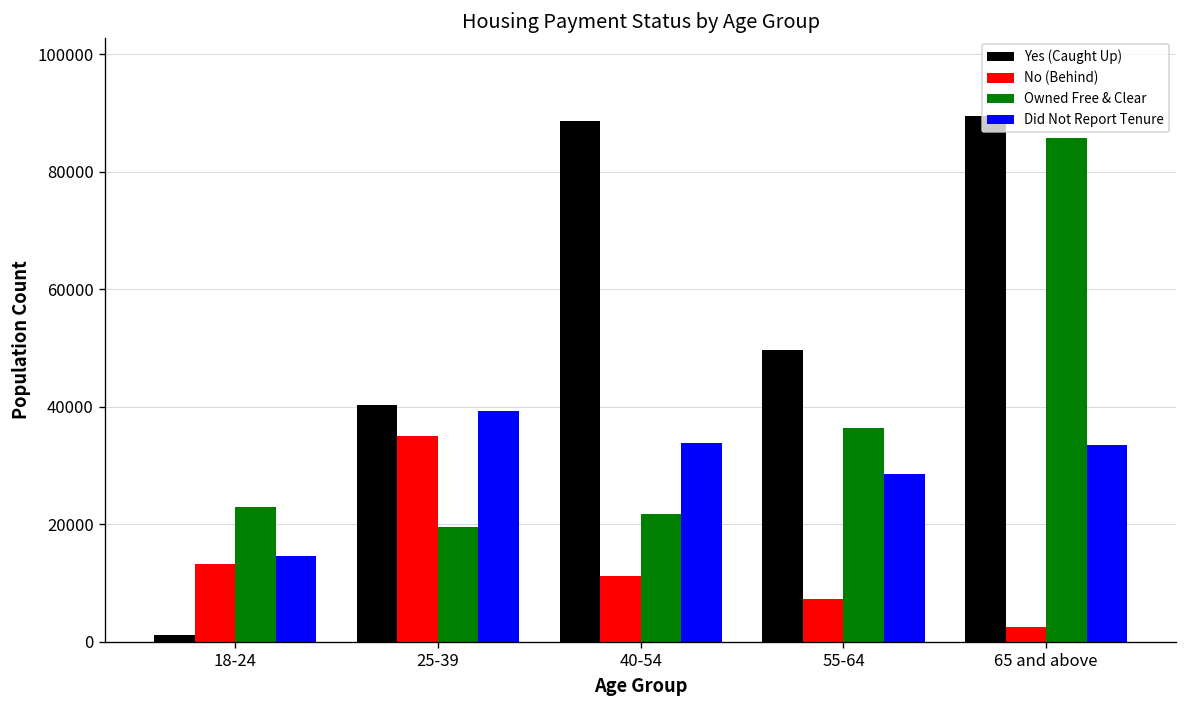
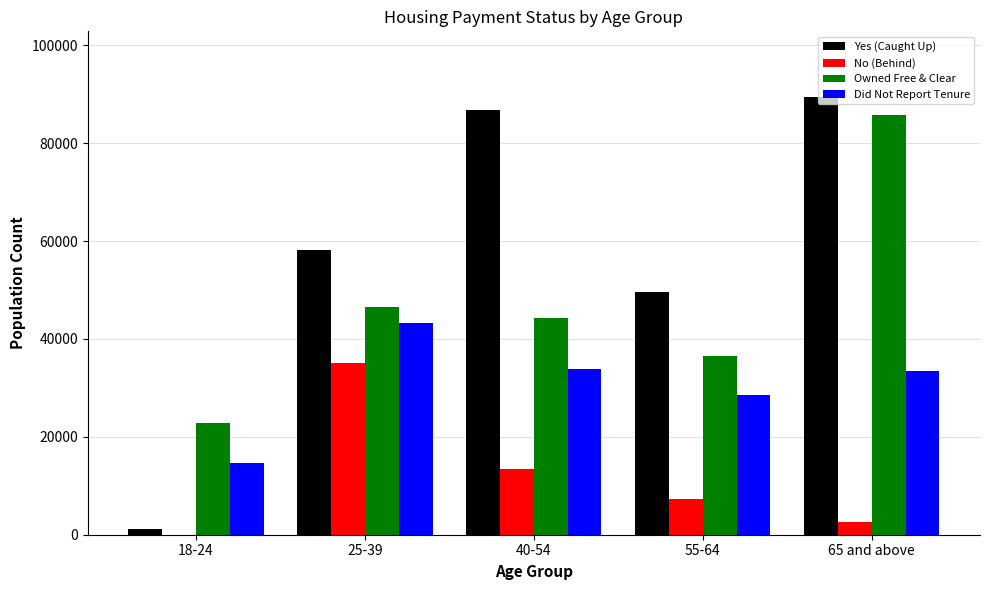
No (Behind), 18-24: 13000 -> 0
Yes (Caught Up), 25-39: 40000 -> 58000
Owned Free & Clear, 25-39: 19000 -> 47000
Did Not Report Tenure, 25-39: 39000 -> 43000
Yes (Caught Up), 40-54: 89000 -> 87000
No (Behind), 40-54: 11000 -> 13000
Owned Free & Clear, 40-54: 22000 -> 44000
